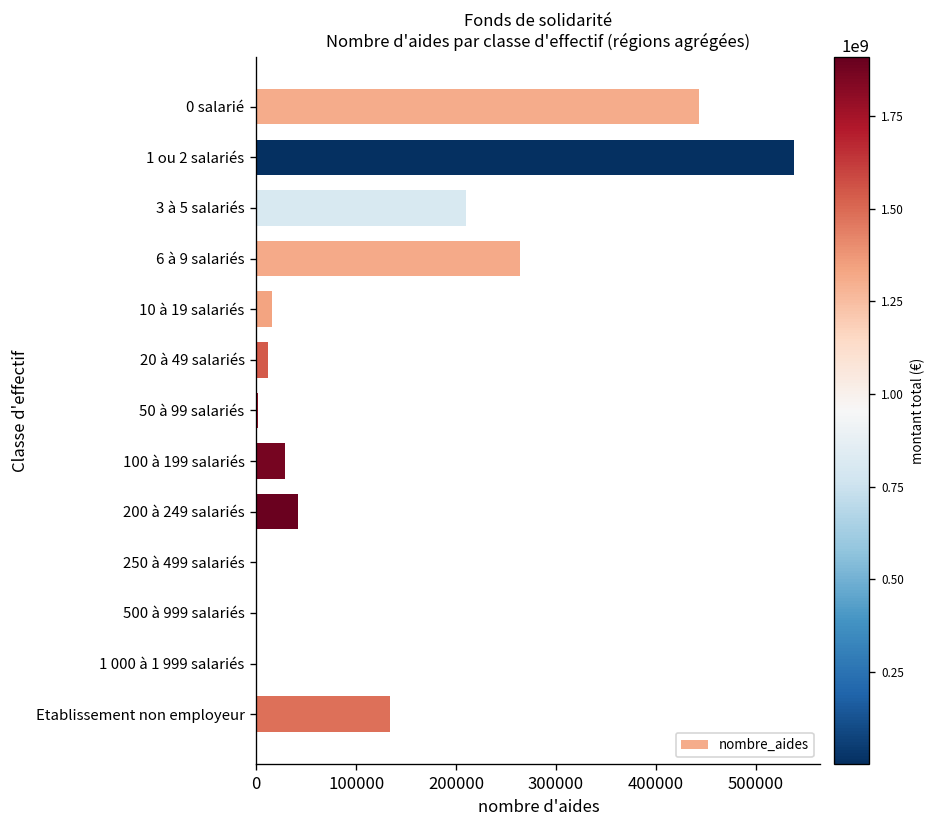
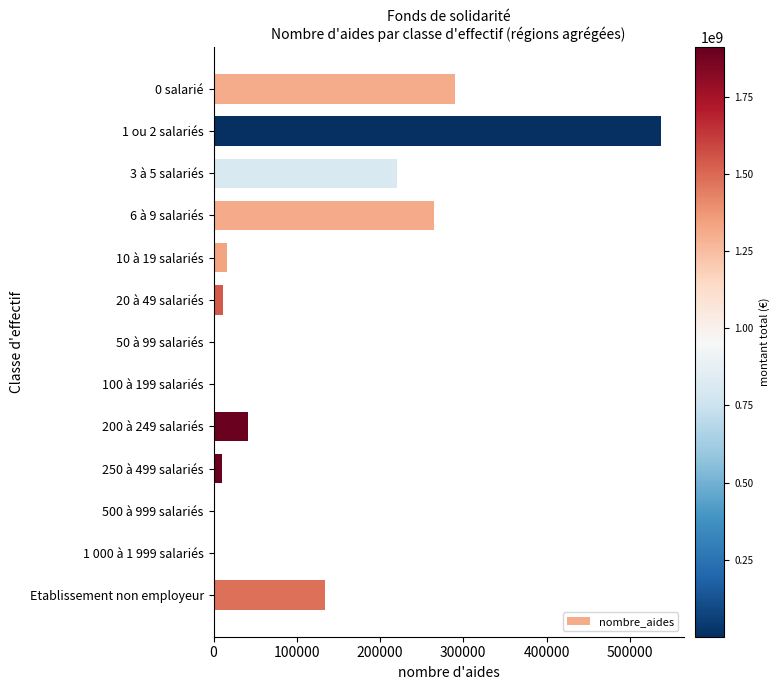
0 salarié: 440000 -> 290000
3 à 5 salariés: 210000 -> 220000
100 à 199 salariés: 30000 -> 0
250 à 499 salariés: 0 -> 10000
